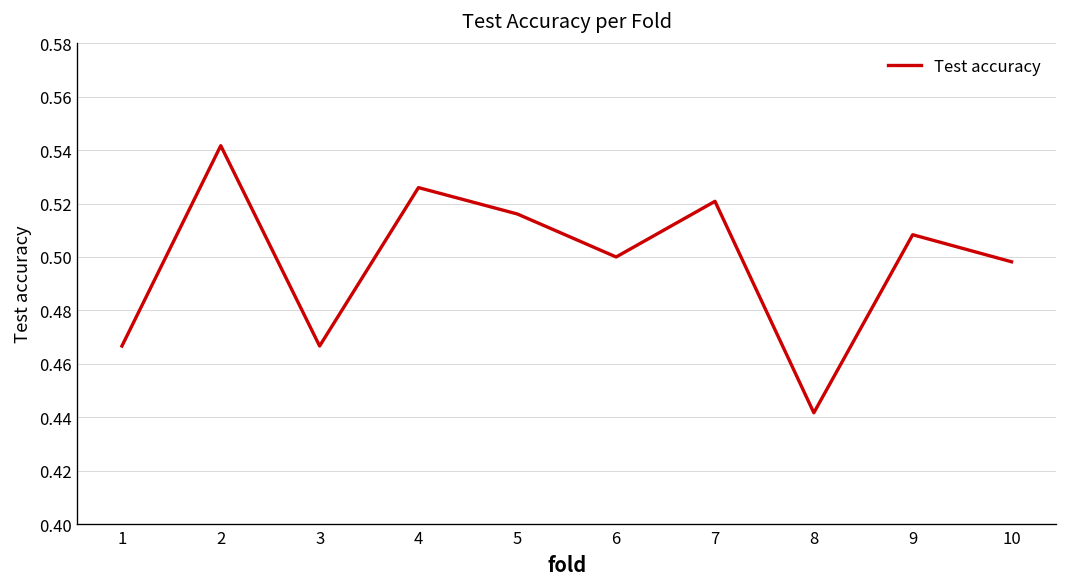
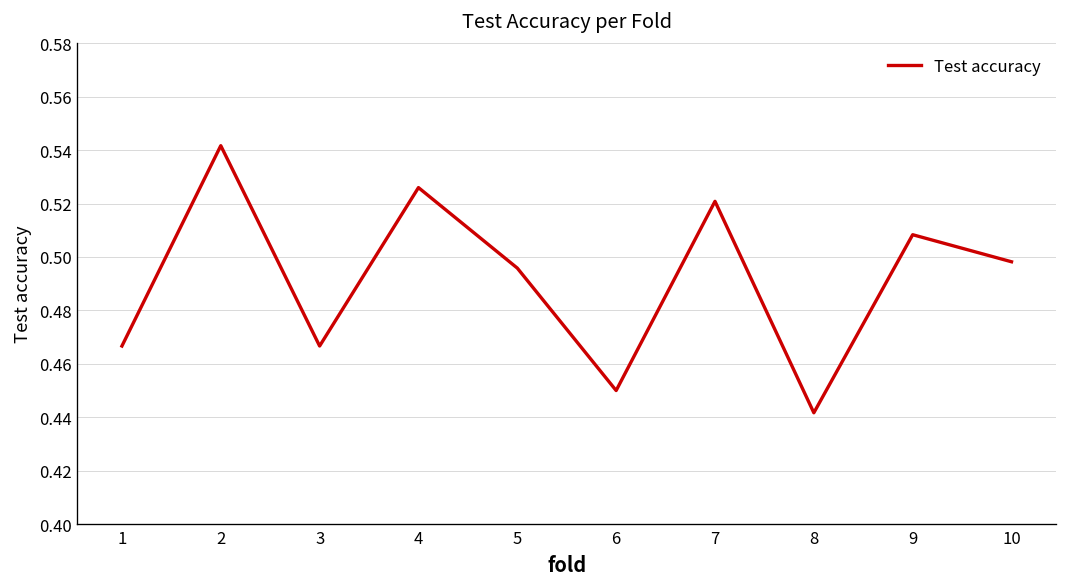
5: 0.516 -> 0.496
6: 0.50 -> 0.45
